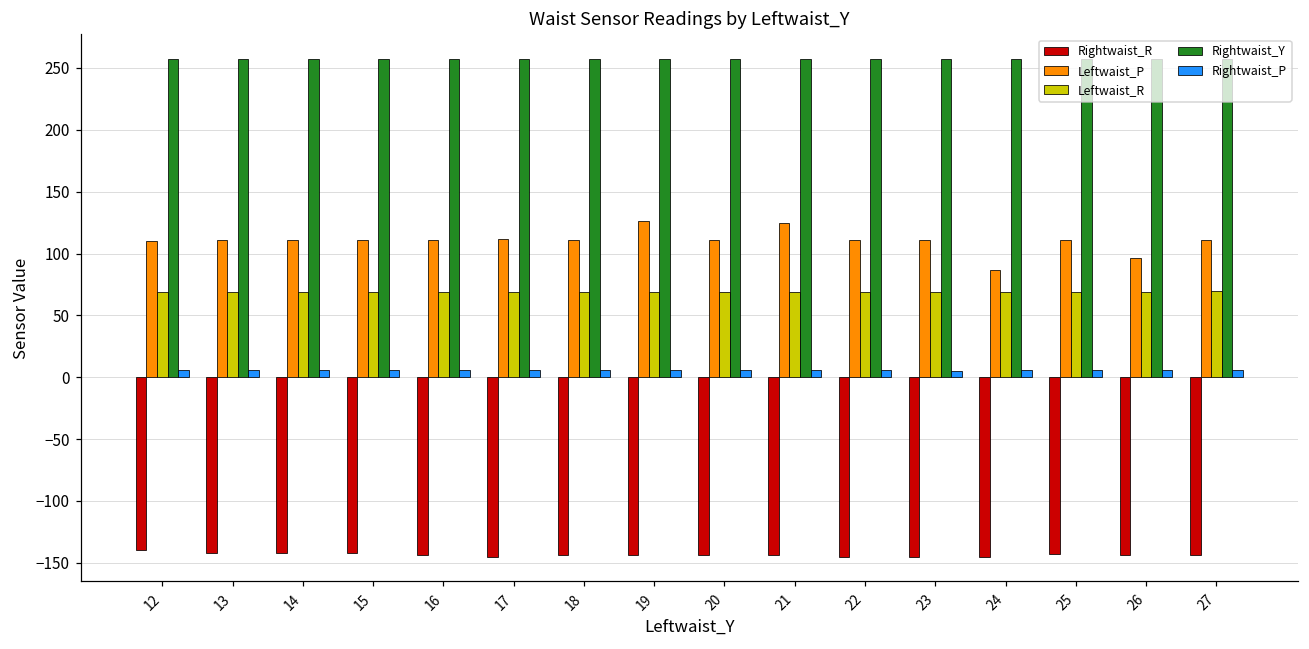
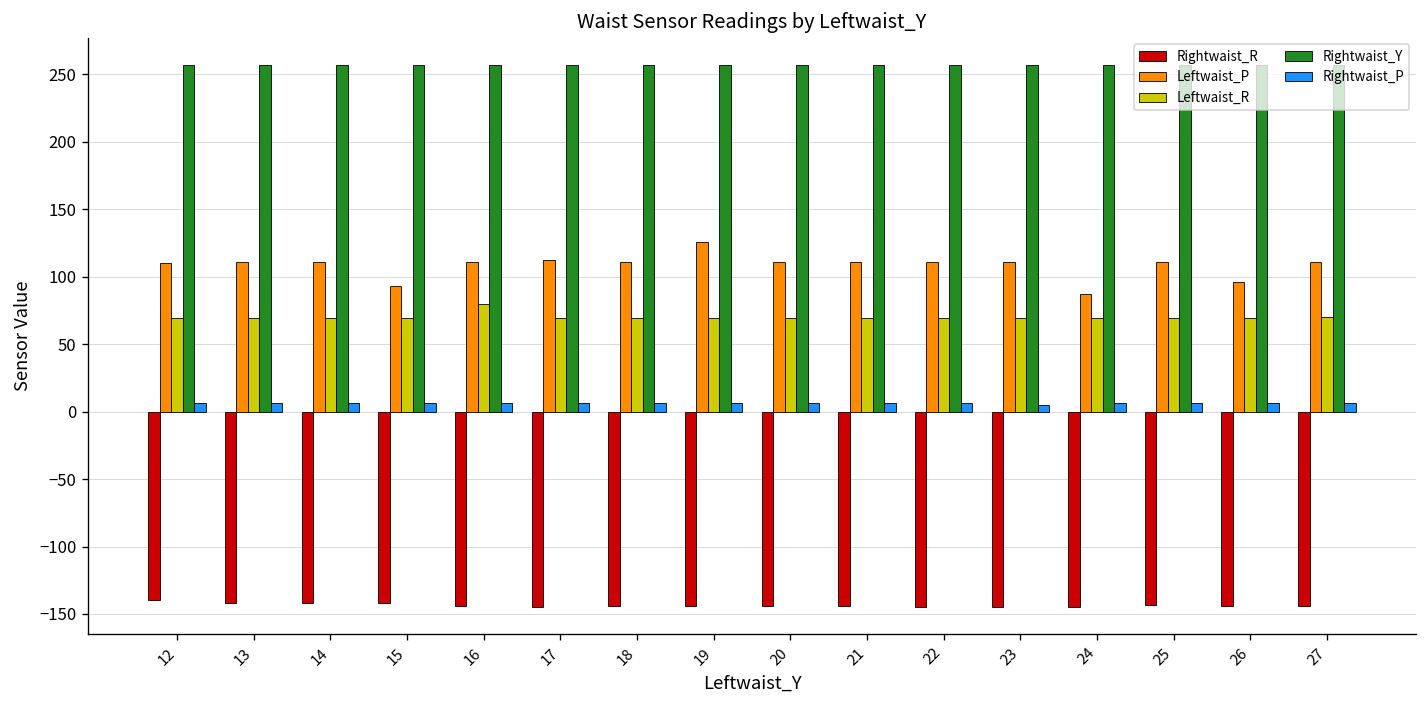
Leftwaist_P, 15: 111 -> 93
Leftwaist_R, 16: 69 -> 80
Leftwaist_P, 21: 125 -> 111
